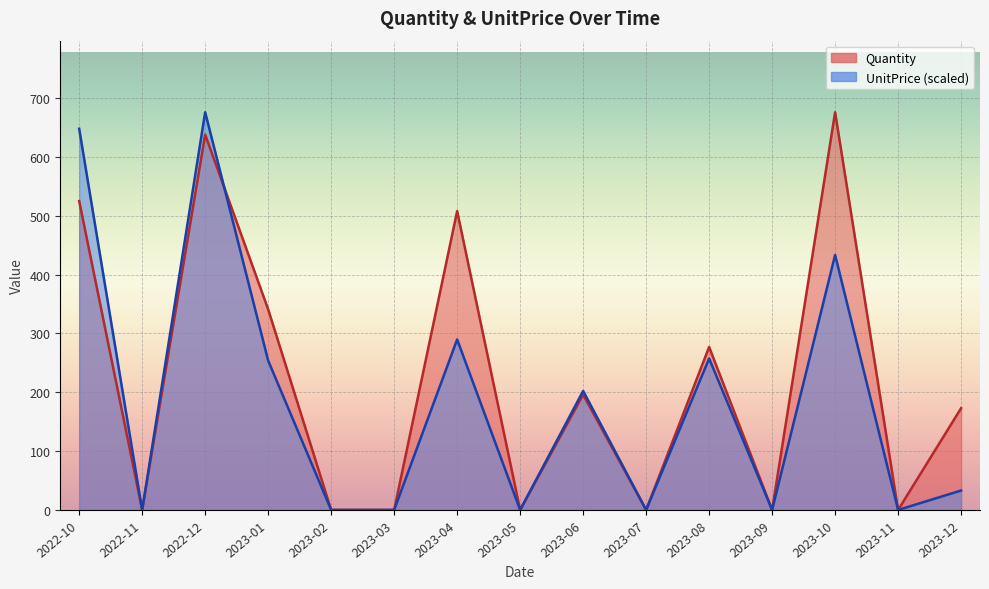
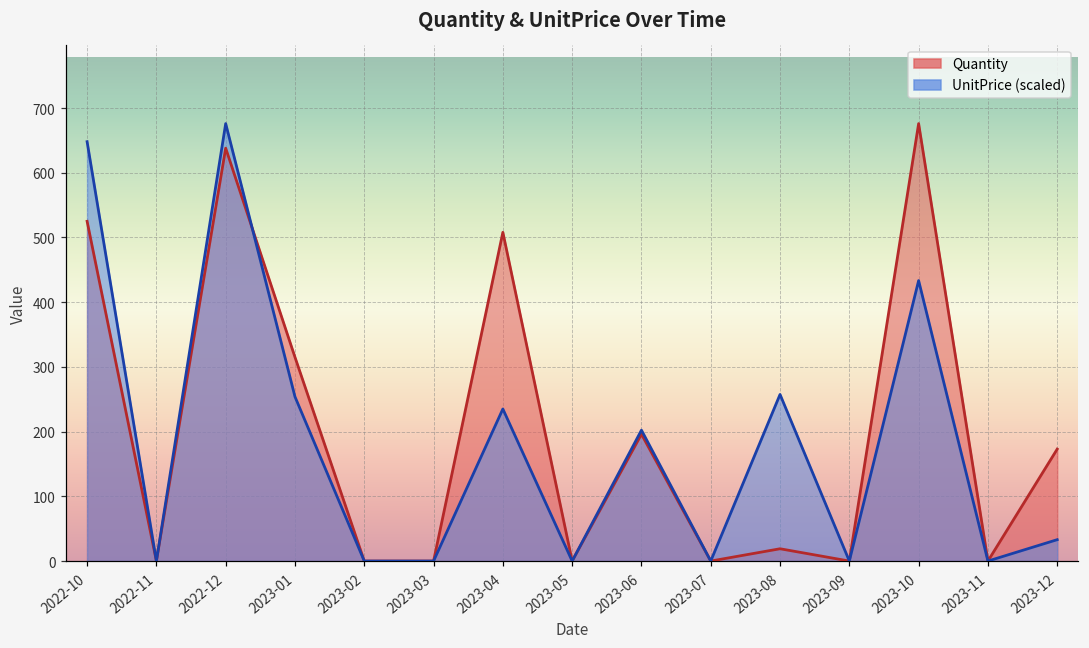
Quantity, 2023-01: 340 -> 320
UnitPrice (scaled), 2023-04: 290 -> 240
Quantity, 2023-08: 280 -> 20
